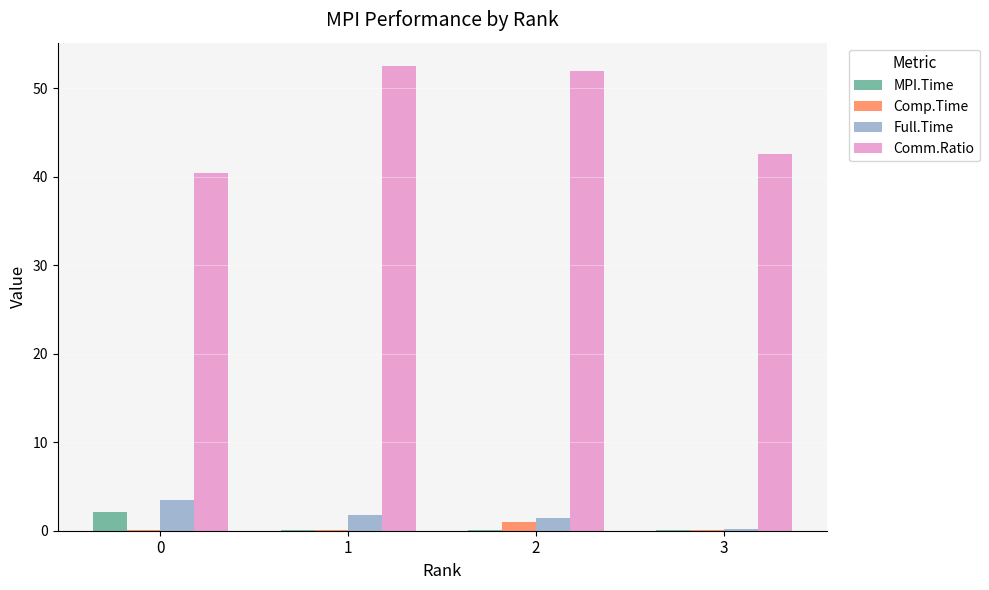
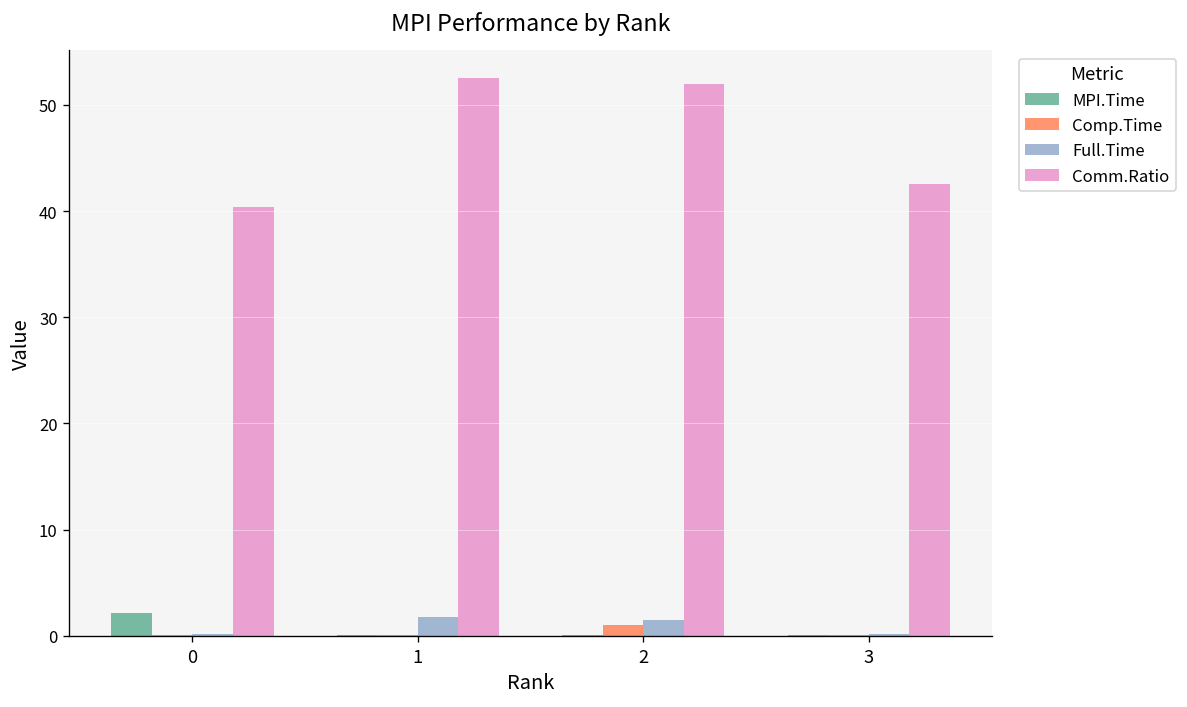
Full.Time, 0: 3 -> 0
